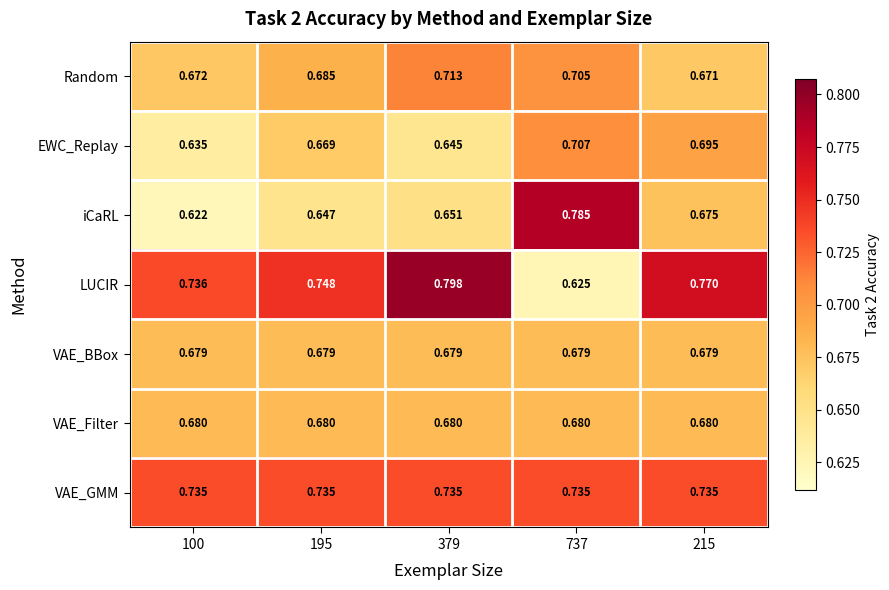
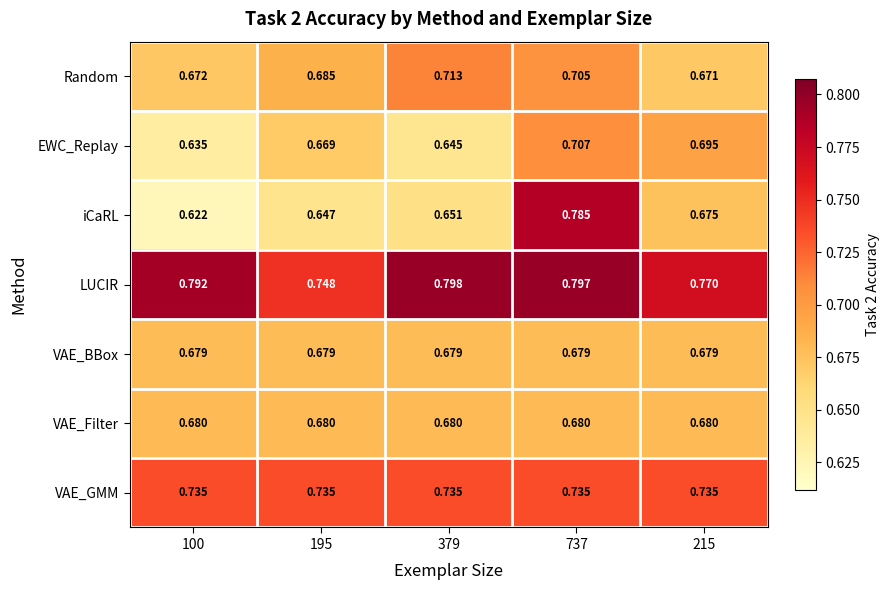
LUCIR, 100: 0.736 -> 0.792
LUCIR, 737: 0.625 -> 0.797
